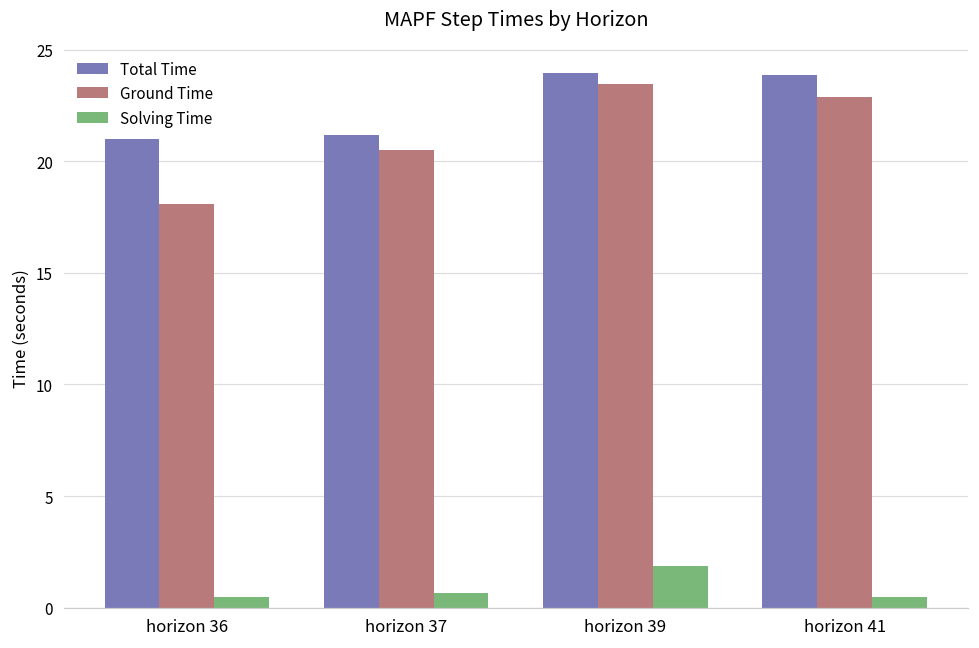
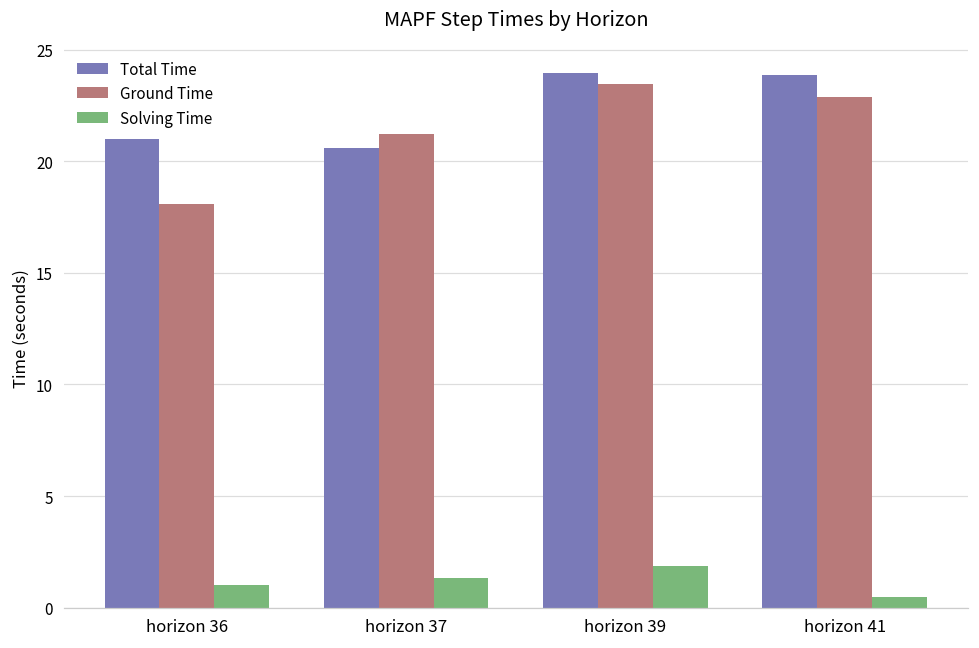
Solving Time, horizon 36: 0.5 -> 1.0
Total Time, horizon 37: 21.2 -> 20.6
Ground Time, horizon 37: 20.5 -> 21.2
Solving Time, horizon 37: 0.6 -> 1.3
